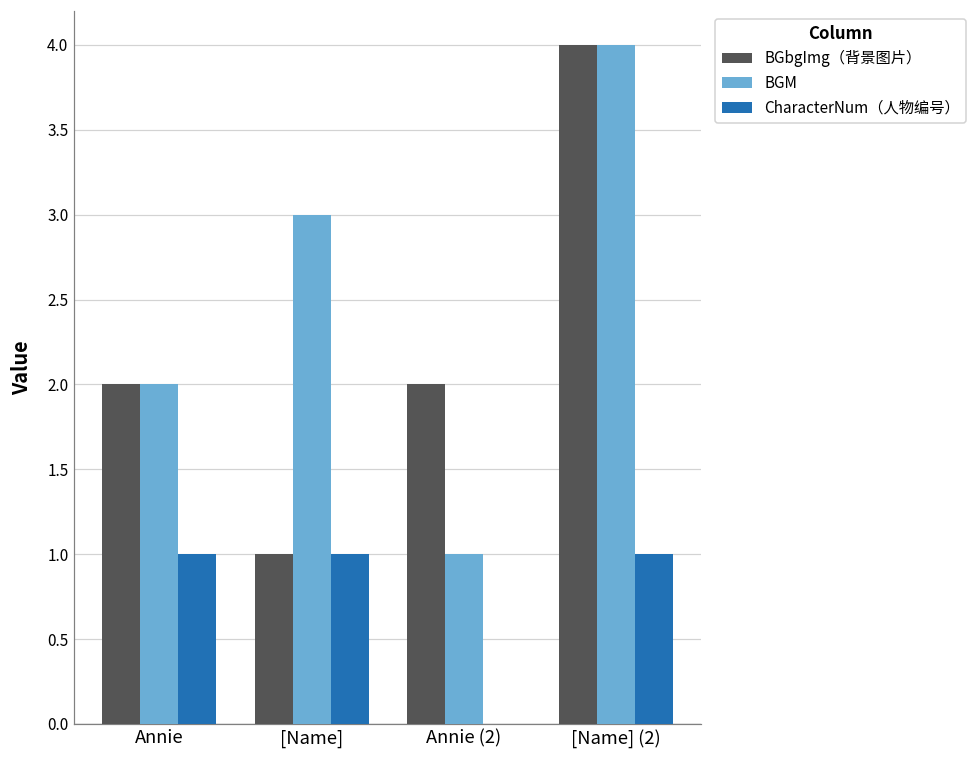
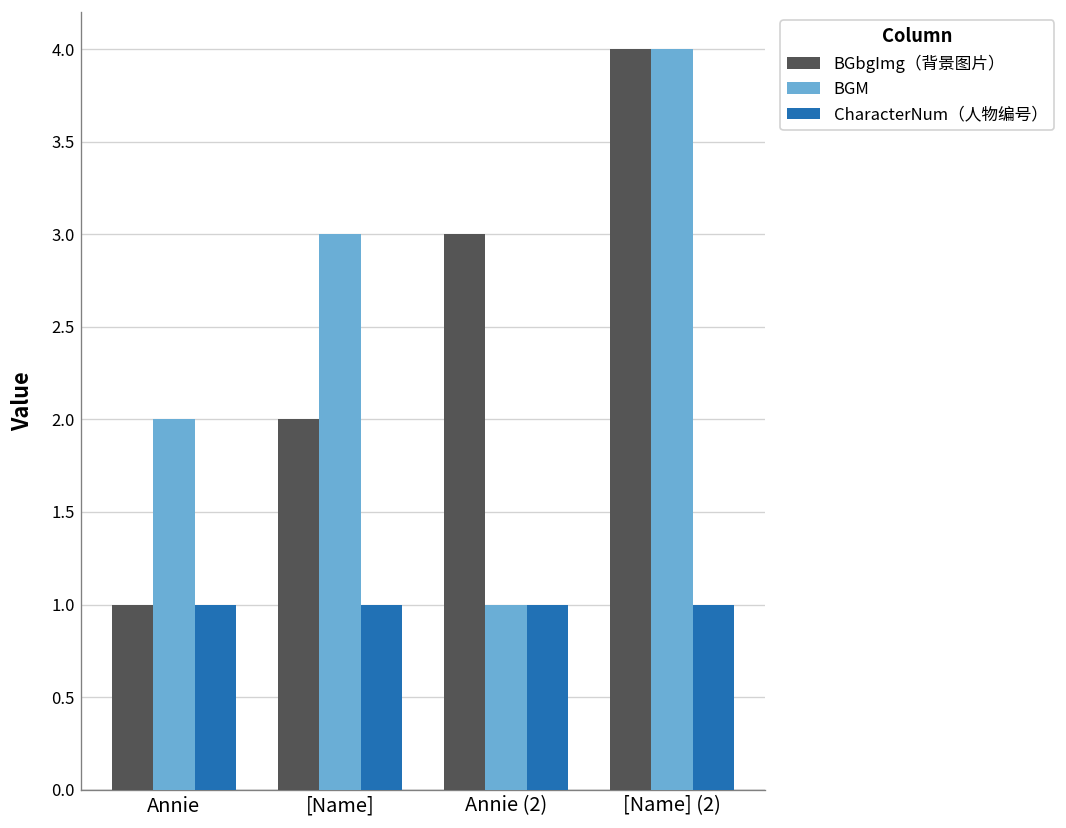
BGbgImg（背景图片）, Annie: 2 -> 1
BGbgImg（背景图片）, [Name]: 1 -> 2
BGbgImg（背景图片）, Annie (2): 2 -> 3
CharacterNum（人物编号）, Annie (2): 0 -> 1
